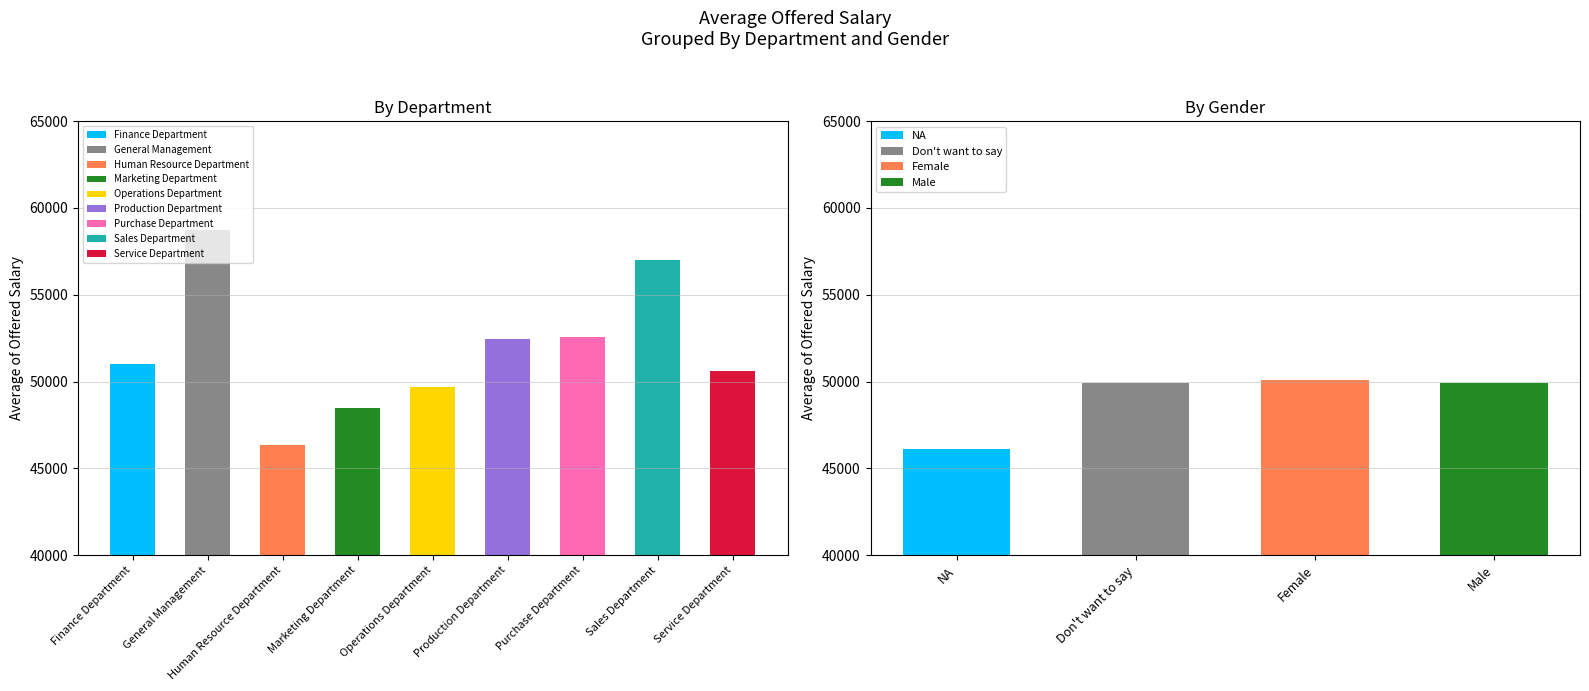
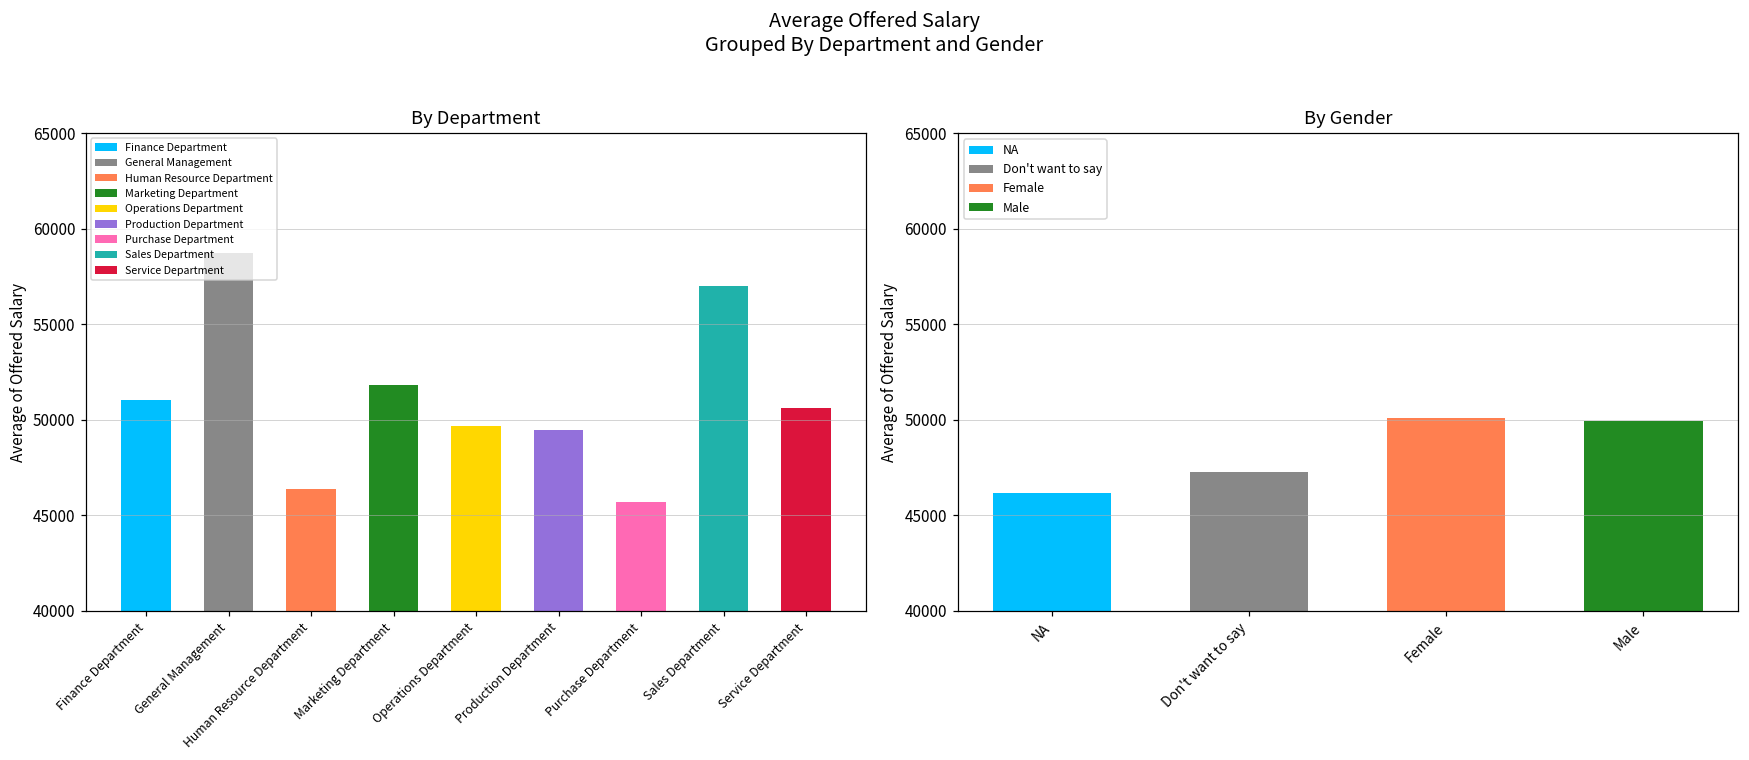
By Department, Marketing Department: 48500 -> 51800
By Department, Production Department: 52500 -> 49400
By Department, Purchase Department: 52600 -> 45700
By Gender, Don't want to say: 49900 -> 47200
